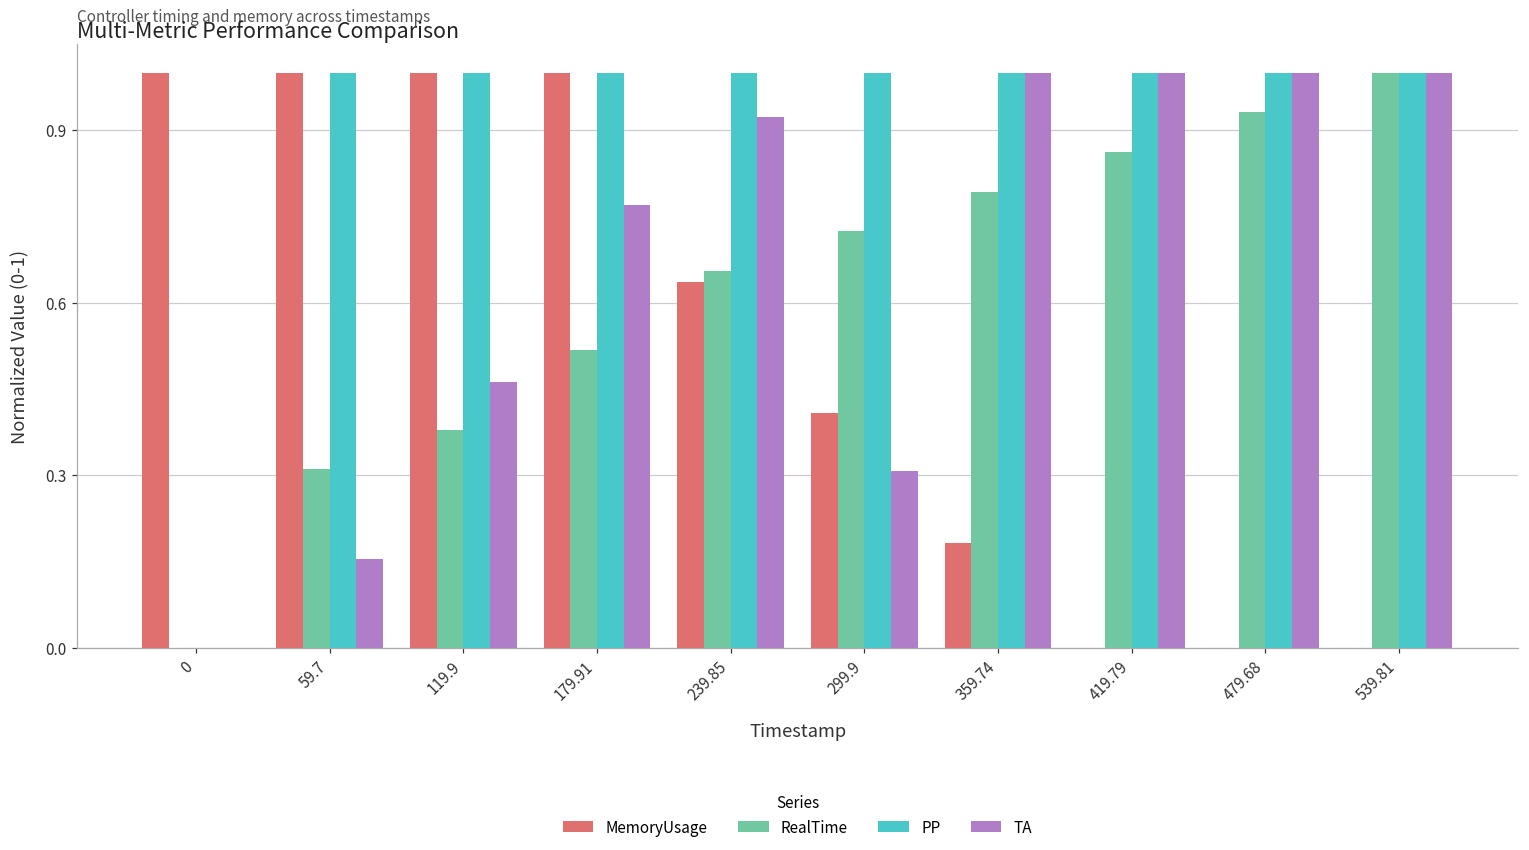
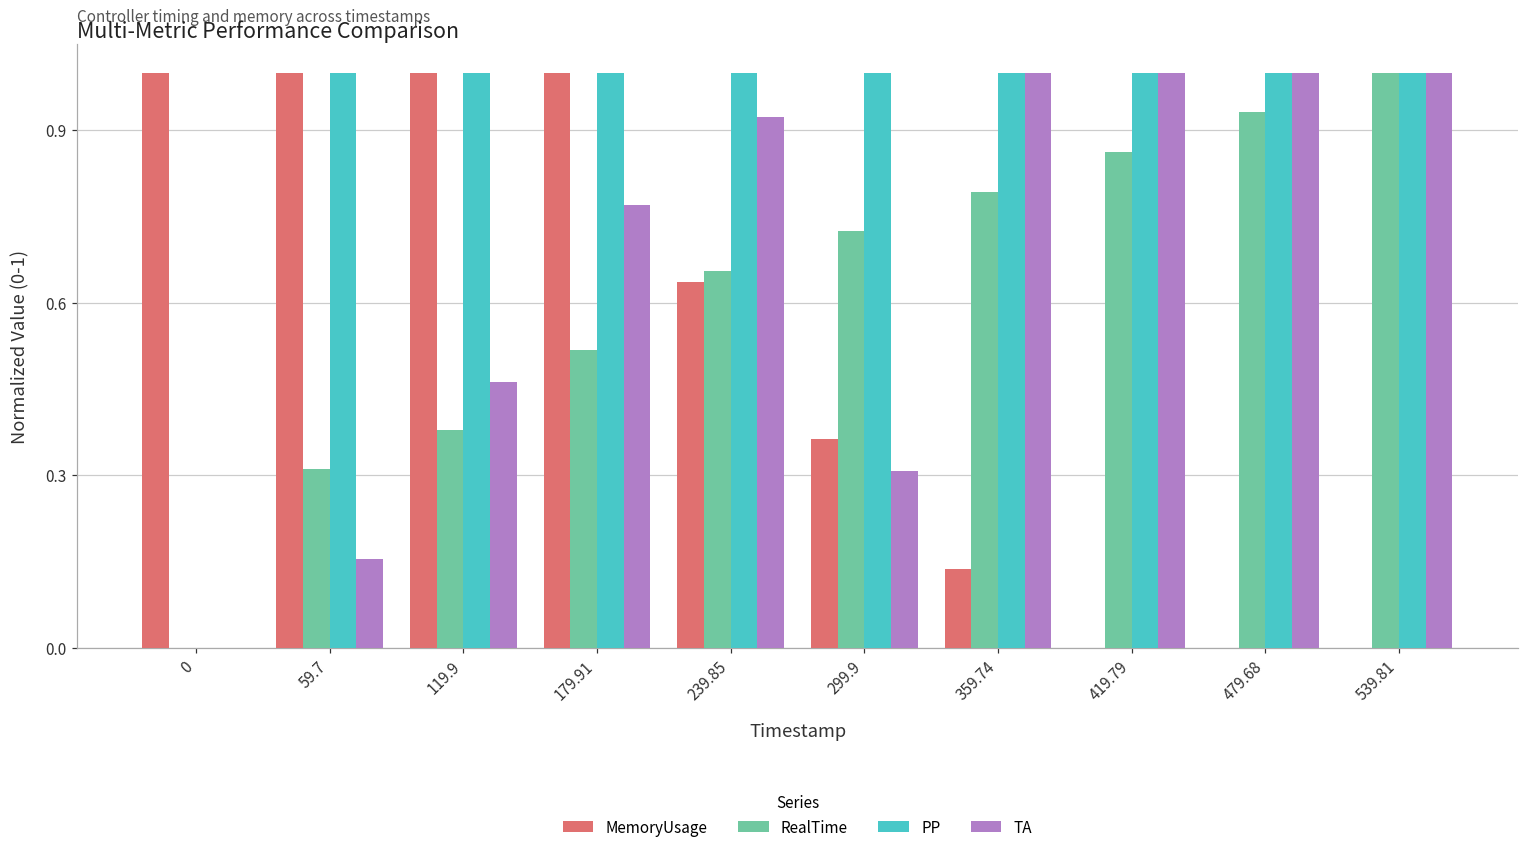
MemoryUsage, 299.9: 0.41 -> 0.36
MemoryUsage, 359.74: 0.18 -> 0.14
